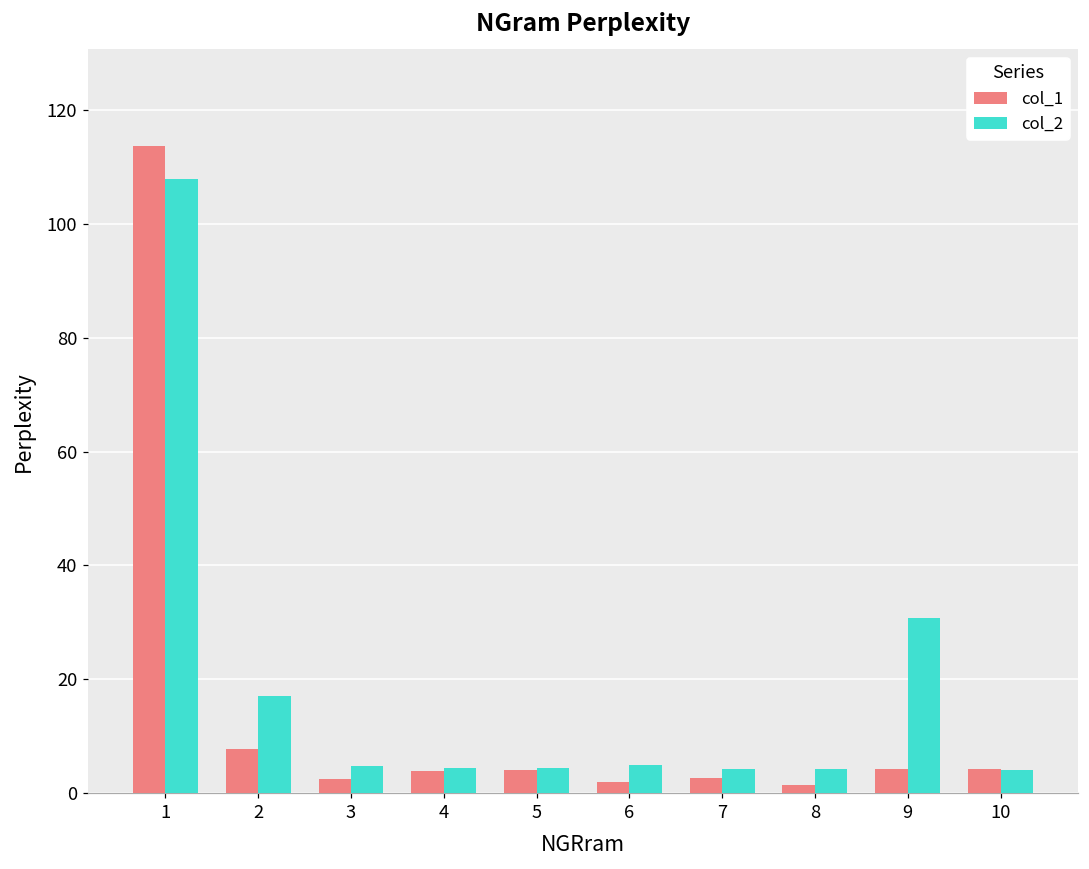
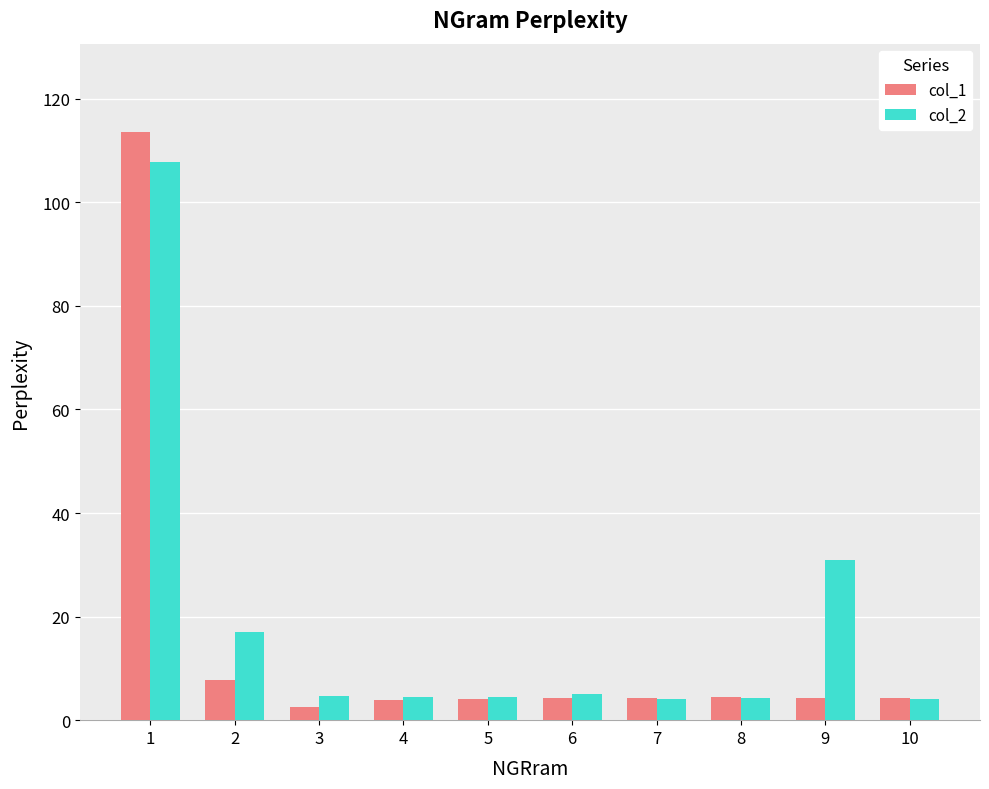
col_1, 6: 2 -> 4
col_1, 7: 3 -> 4
col_1, 8: 1 -> 4
